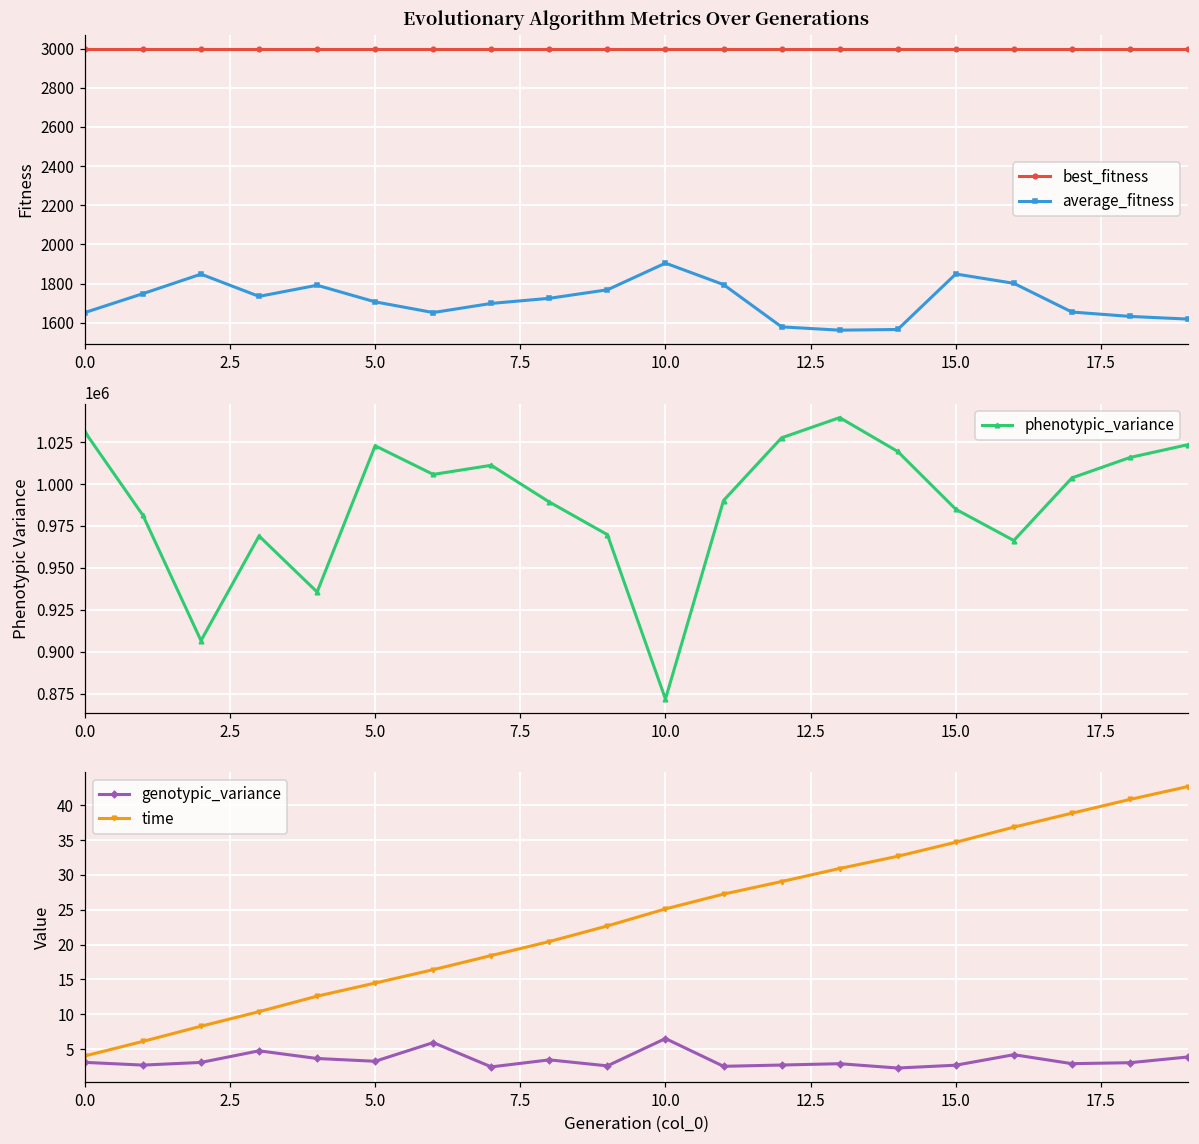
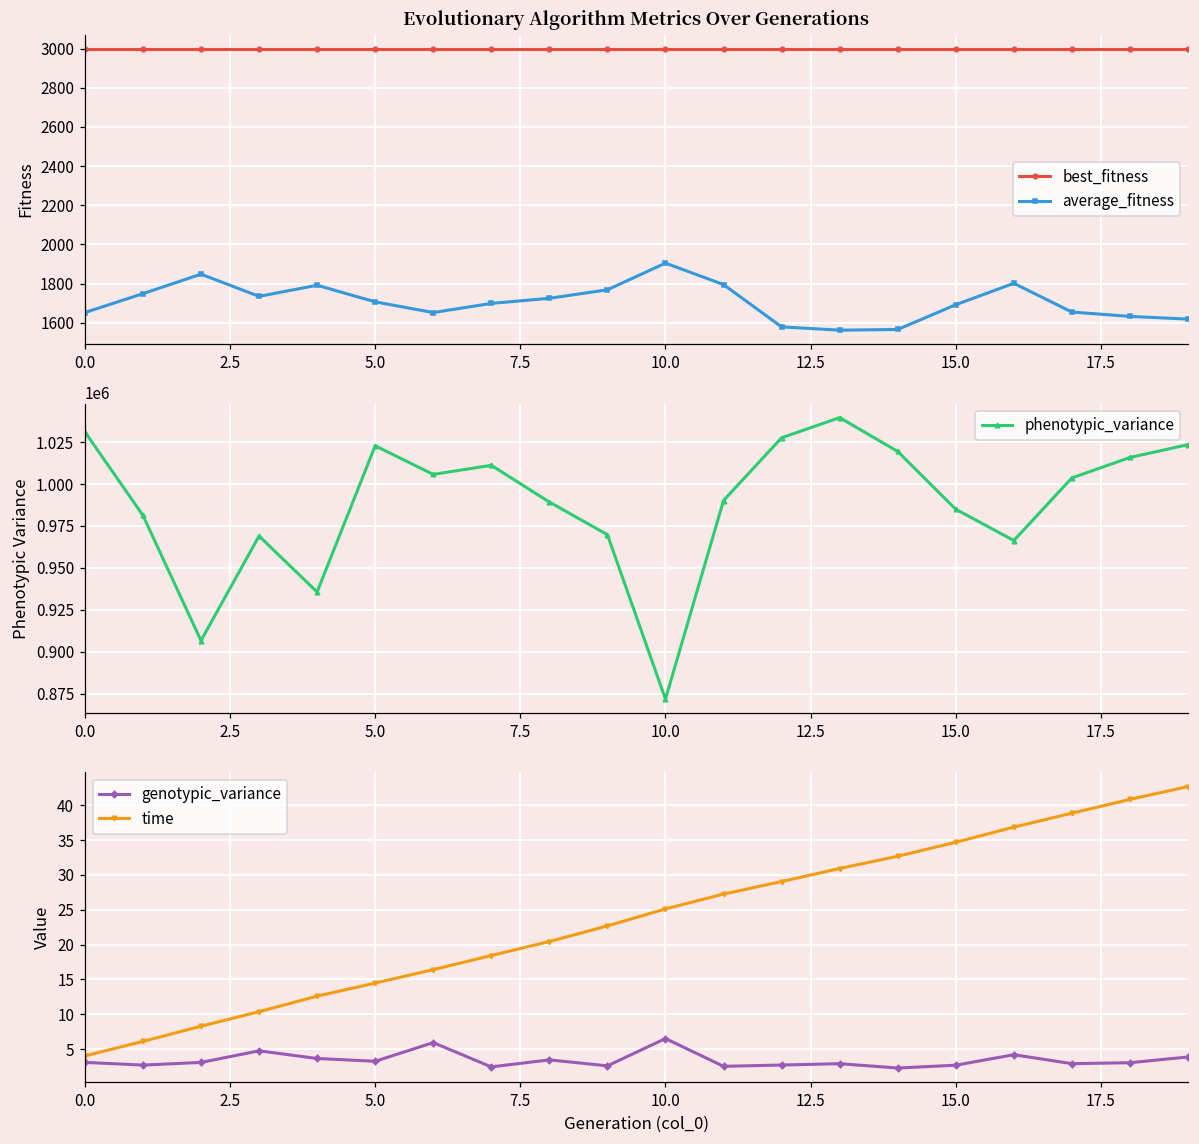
Evolutionary Algorithm Metrics Over Generations, average_fitness, 15.0: 1850 -> 1690
